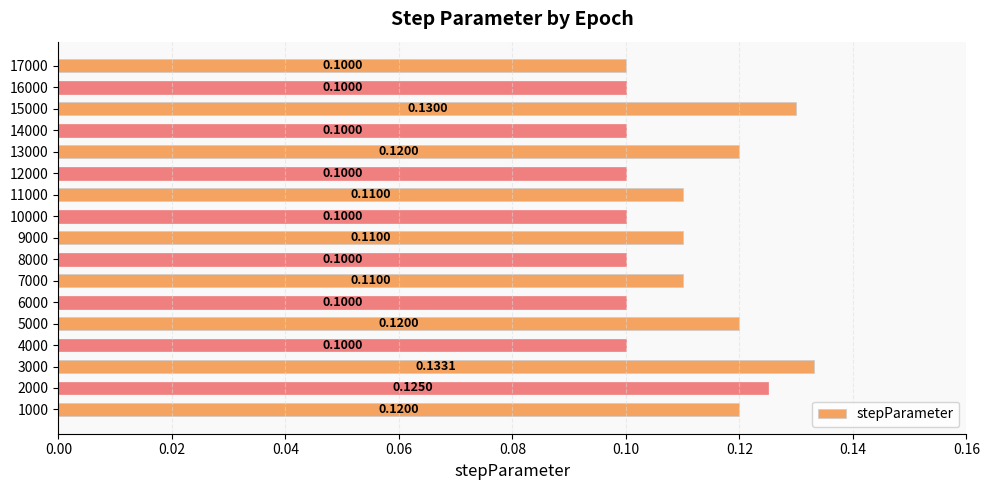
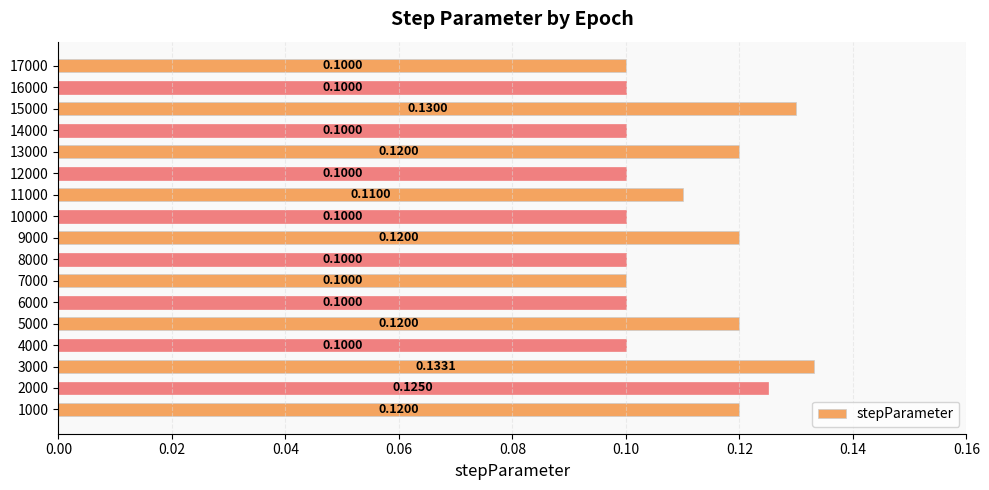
9000: 0.1100 -> 0.1200
7000: 0.1100 -> 0.1000
